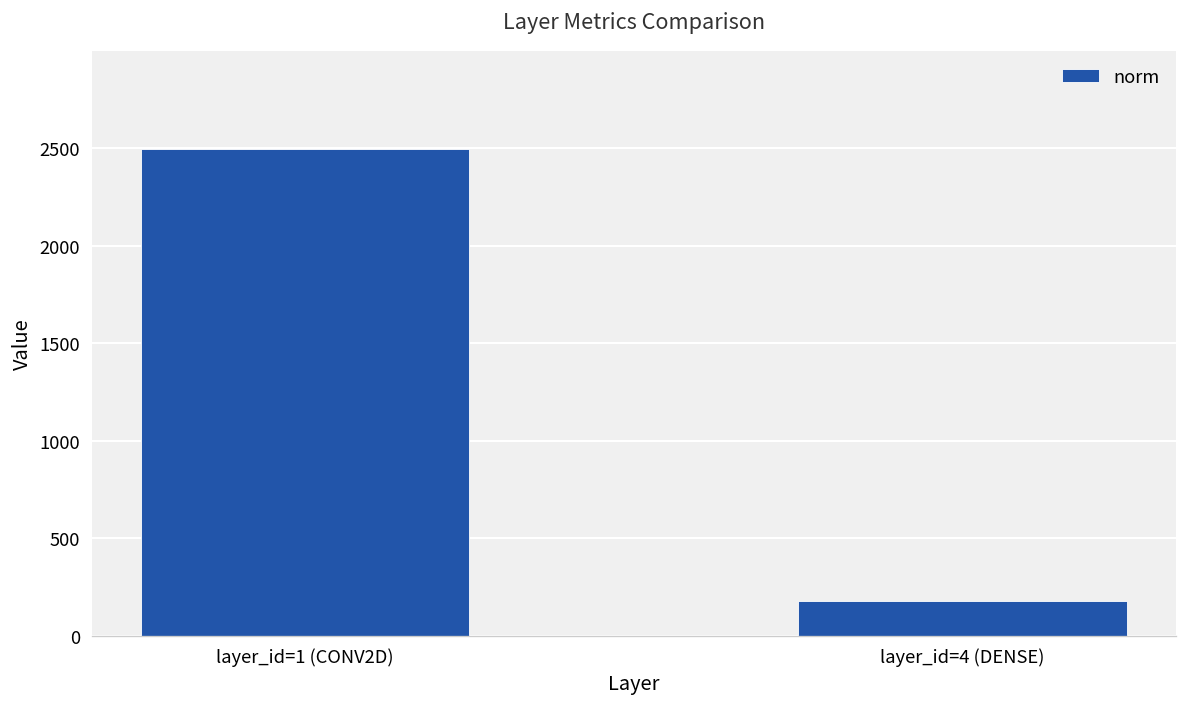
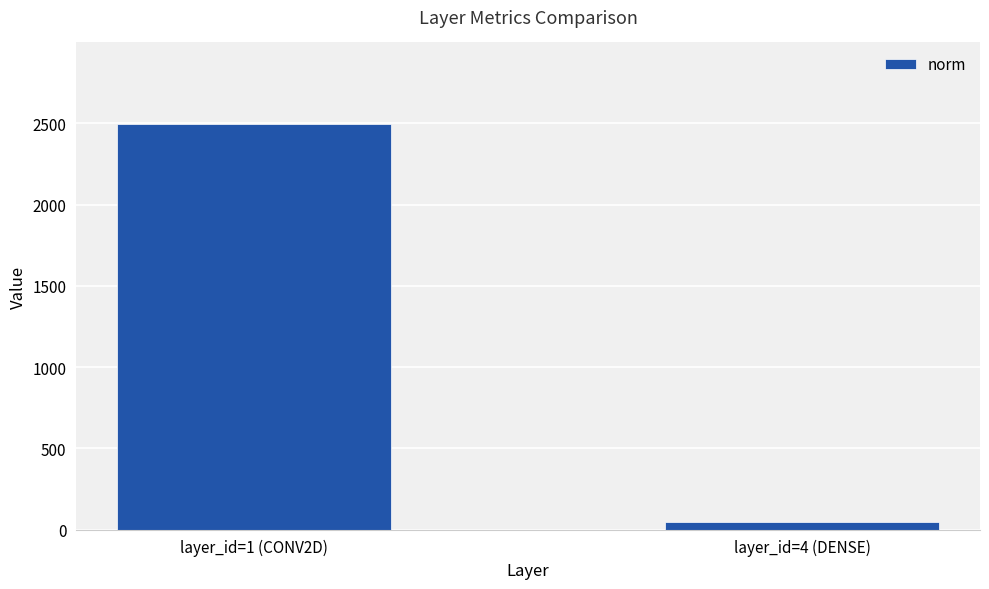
layer_id=4 (DENSE): 180 -> 40
